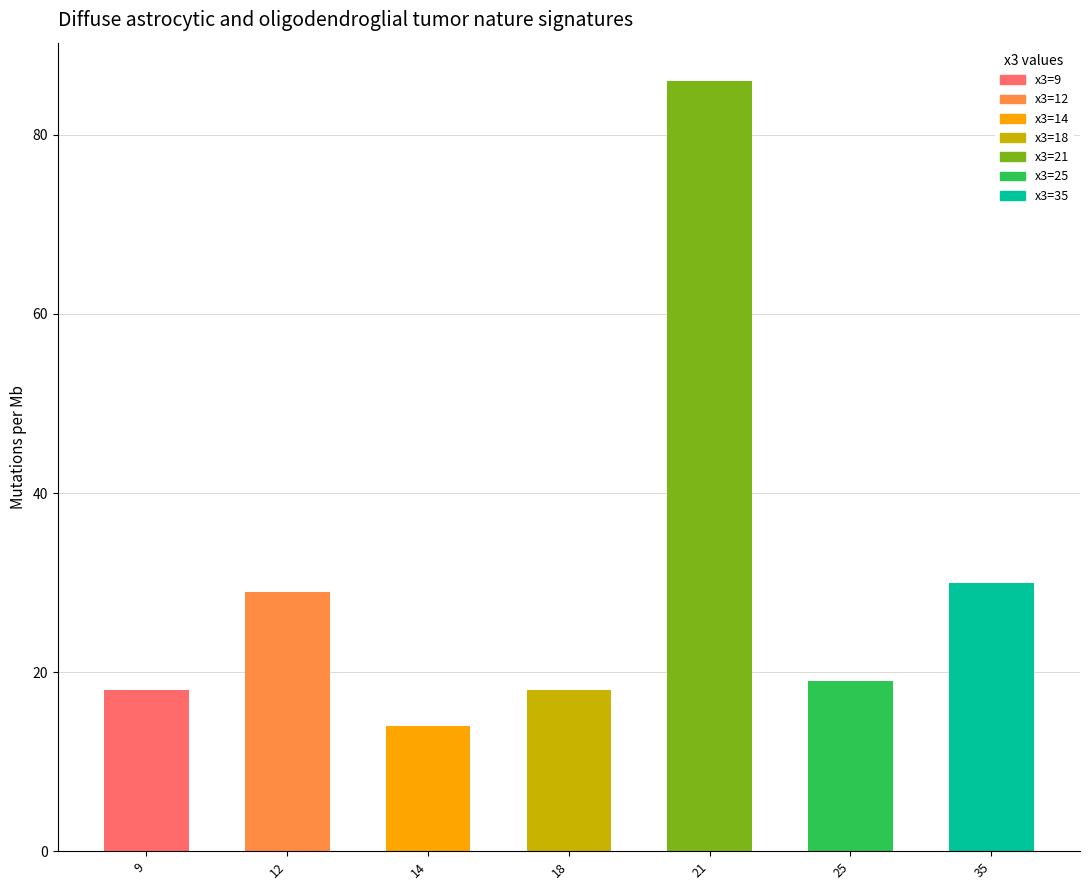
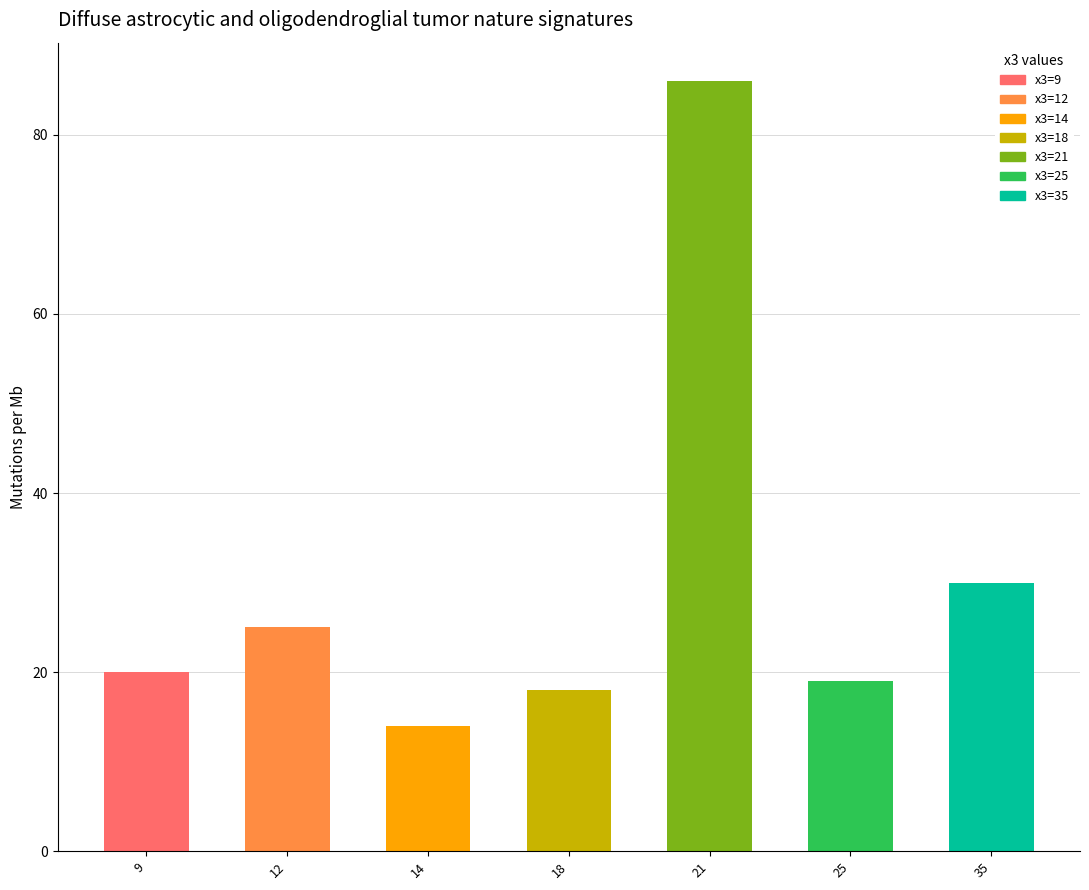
9: 18 -> 20
12: 29 -> 25
